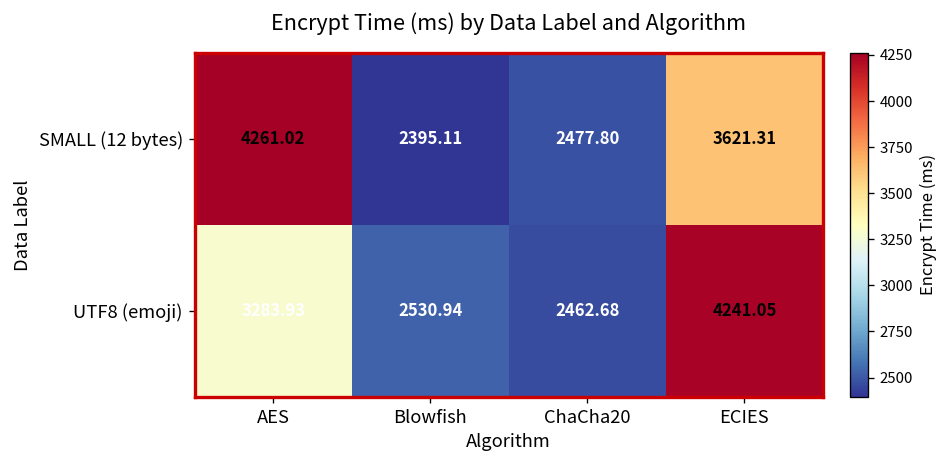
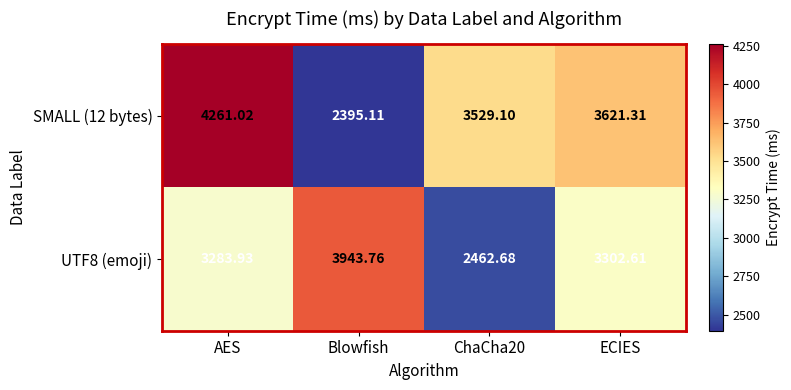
SMALL (12 bytes), ChaCha20: 2477.80 -> 3529.10
UTF8 (emoji), Blowfish: 2530.94 -> 3943.76
UTF8 (emoji), ECIES: 4241.05 -> 3302.61
